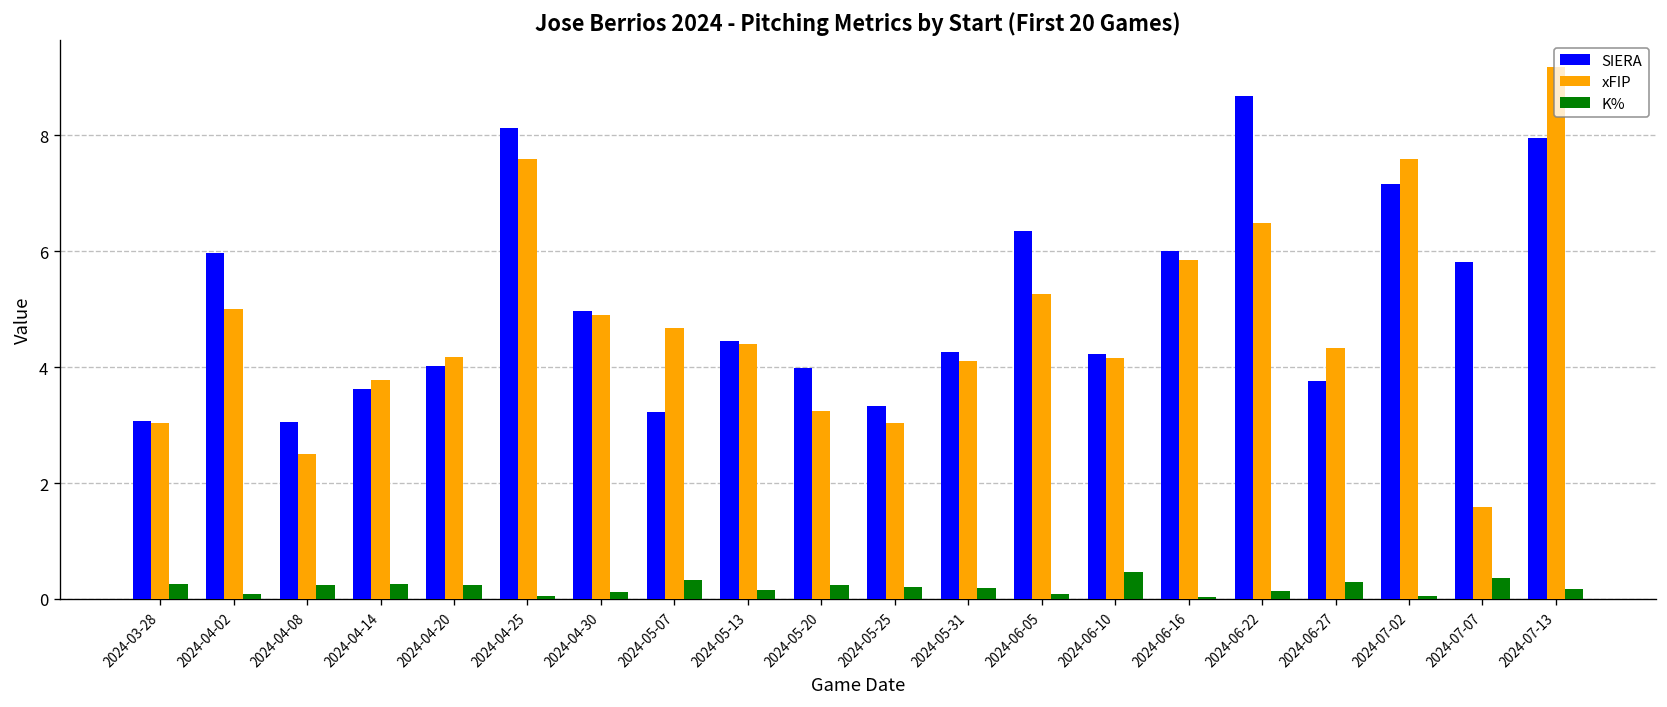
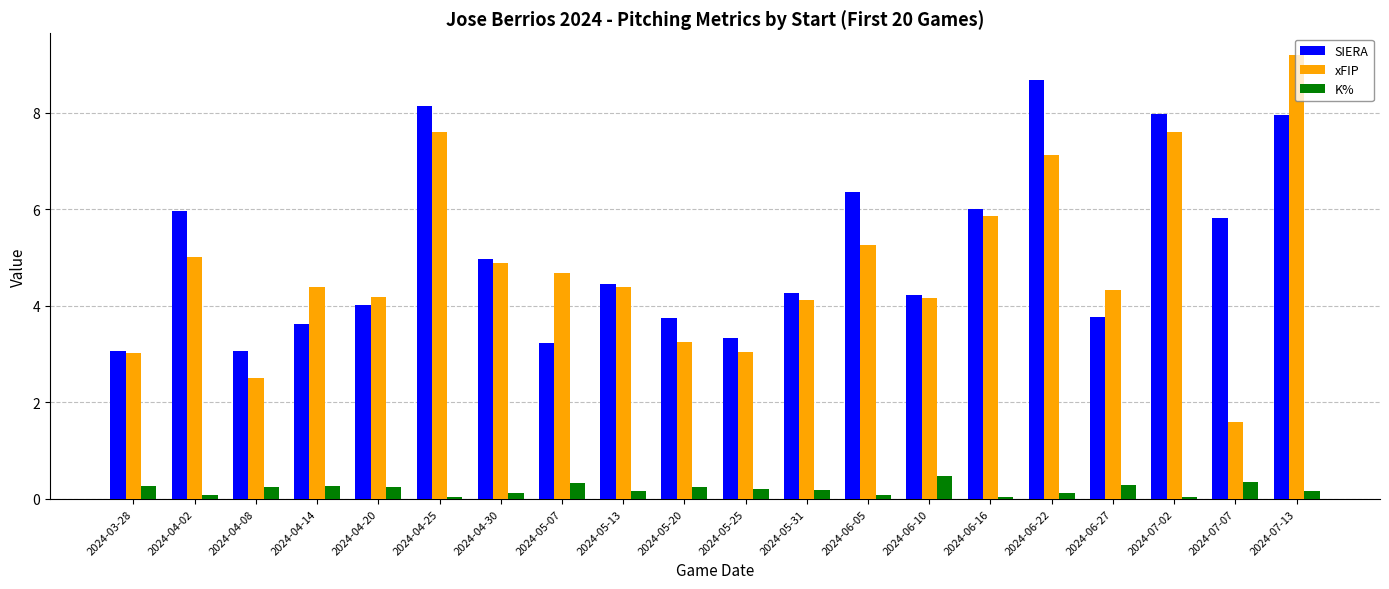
xFIP, 2024-04-14: 3.8 -> 4.4
SIERA, 2024-05-20: 4.0 -> 3.7
xFIP, 2024-06-22: 6.5 -> 7.1
SIERA, 2024-07-02: 7.2 -> 8.0
